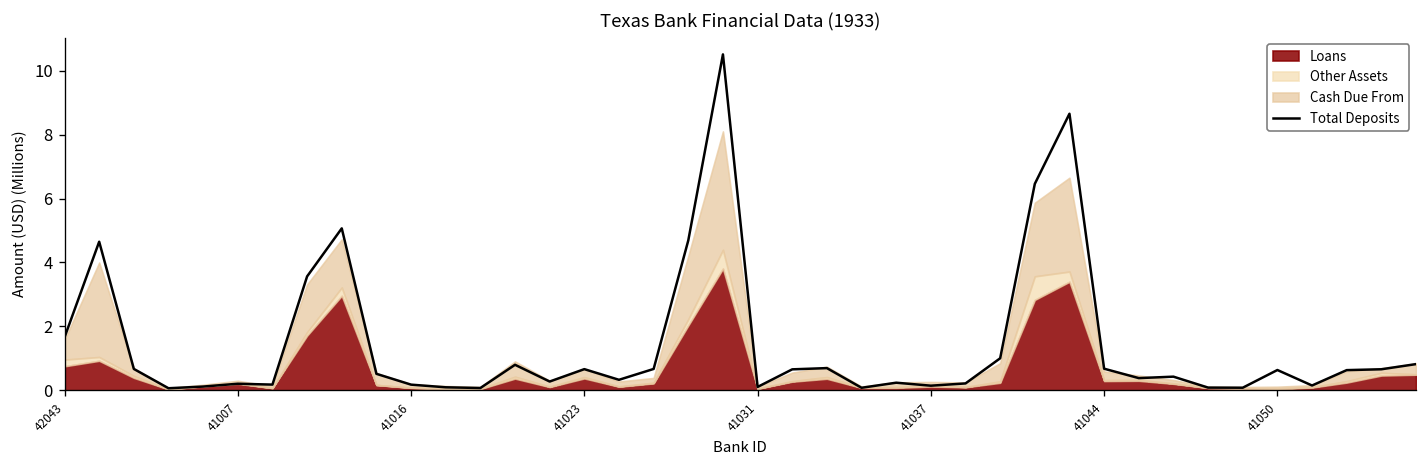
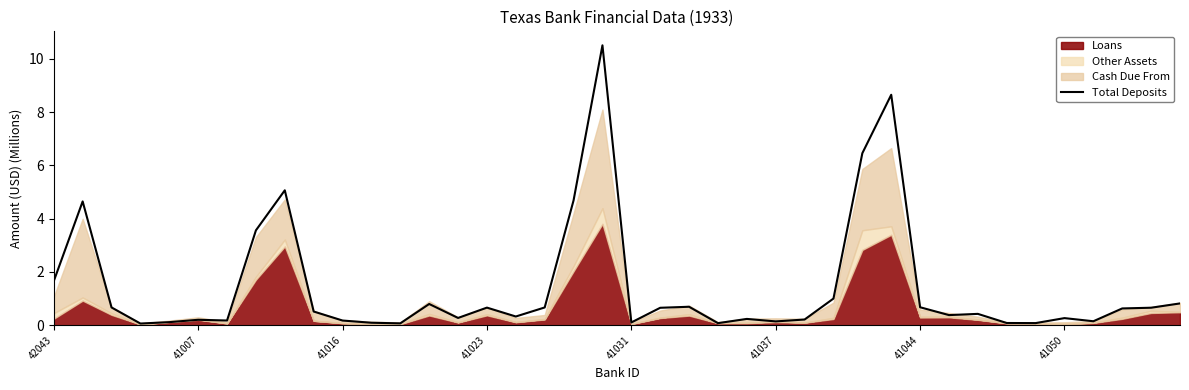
Loans, 42043: 0.7 -> 0.2
Total Deposits, 41050: 0.6 -> 0.3
